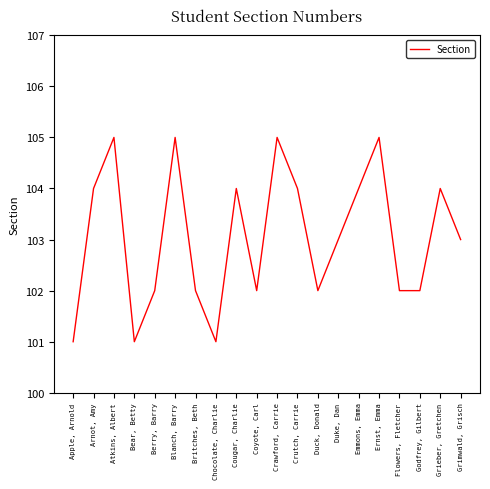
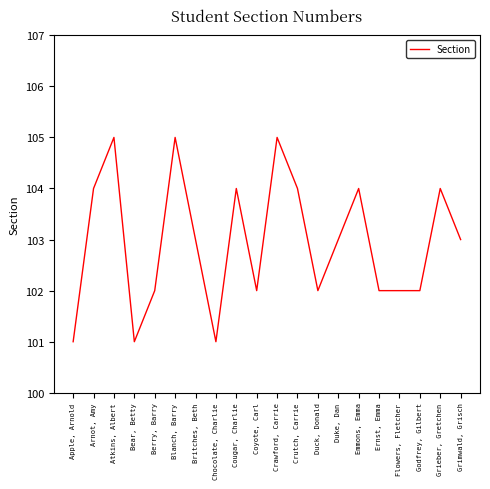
Britches, Beth: 102 -> 103
Ernst, Emma: 105 -> 102
